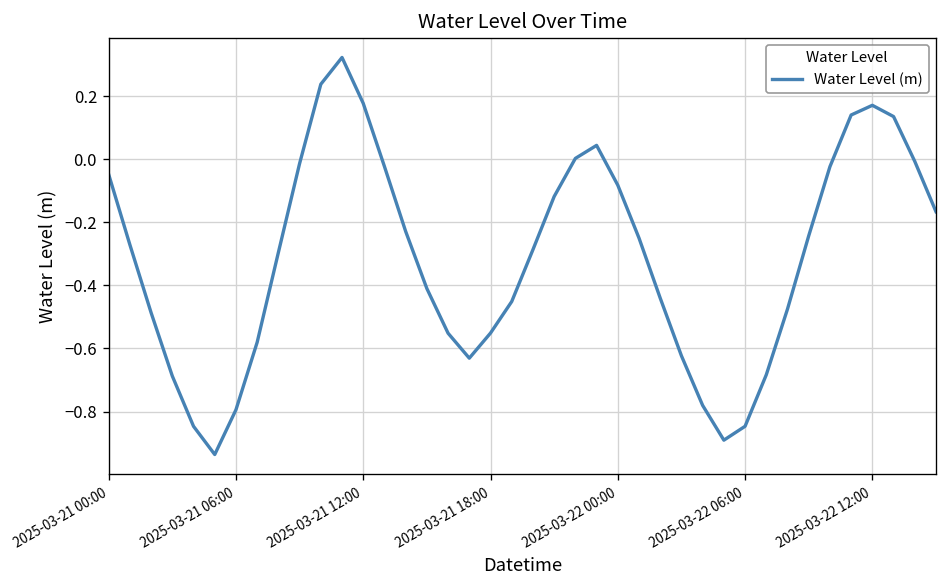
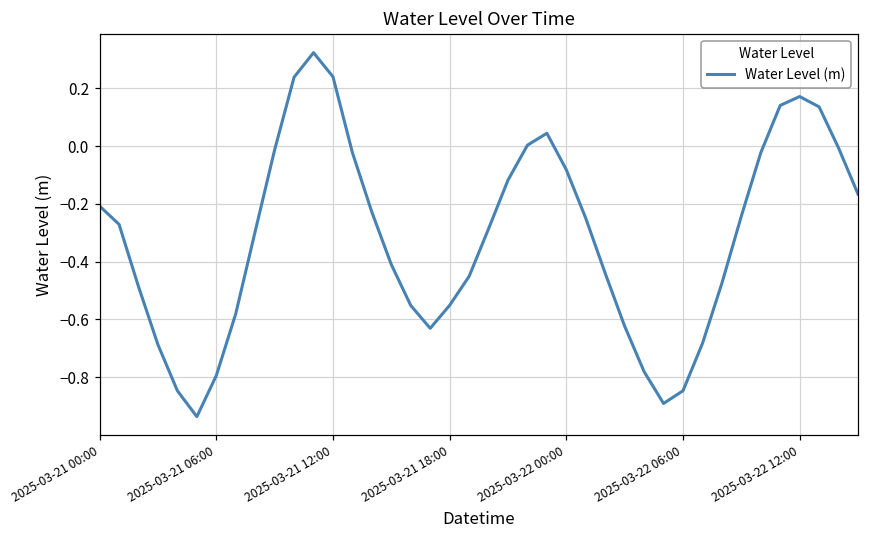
2025-03-21 00:00: -0.05 -> -0.21
2025-03-21 12:00: 0.18 -> 0.24
